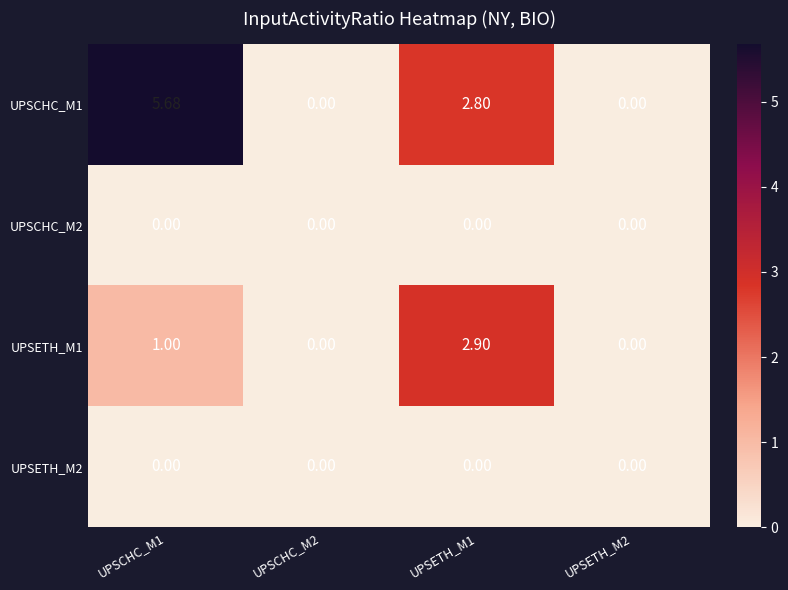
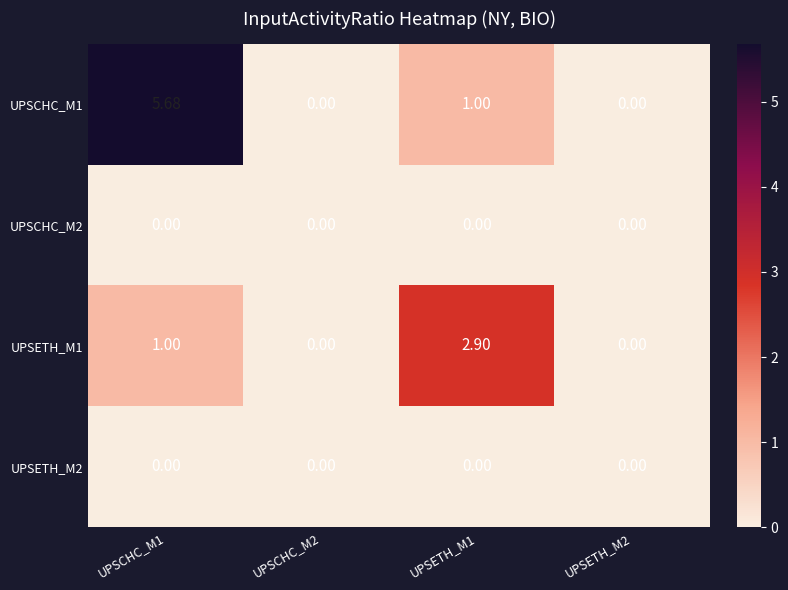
UPSCHC_M1, UPSETH_M1: 2.80 -> 1.00
